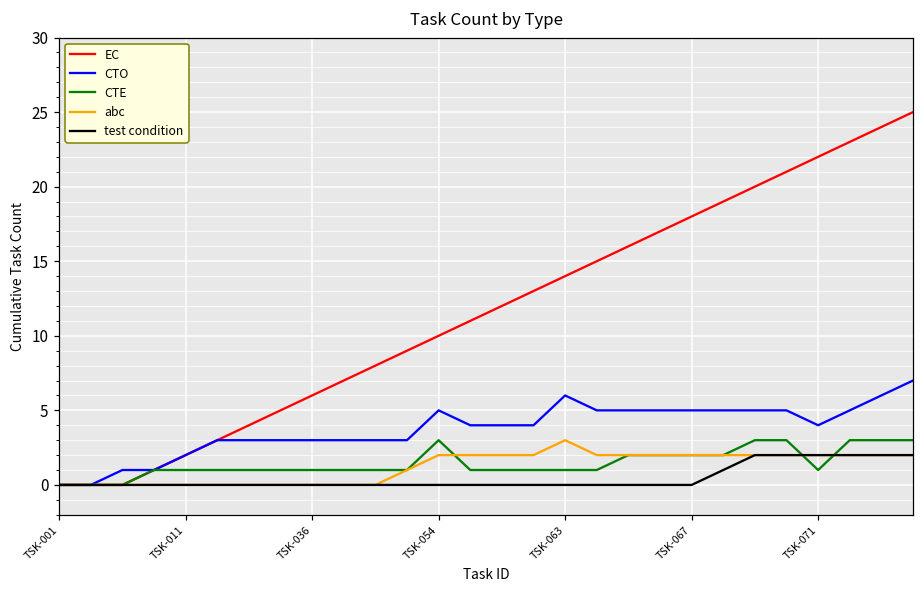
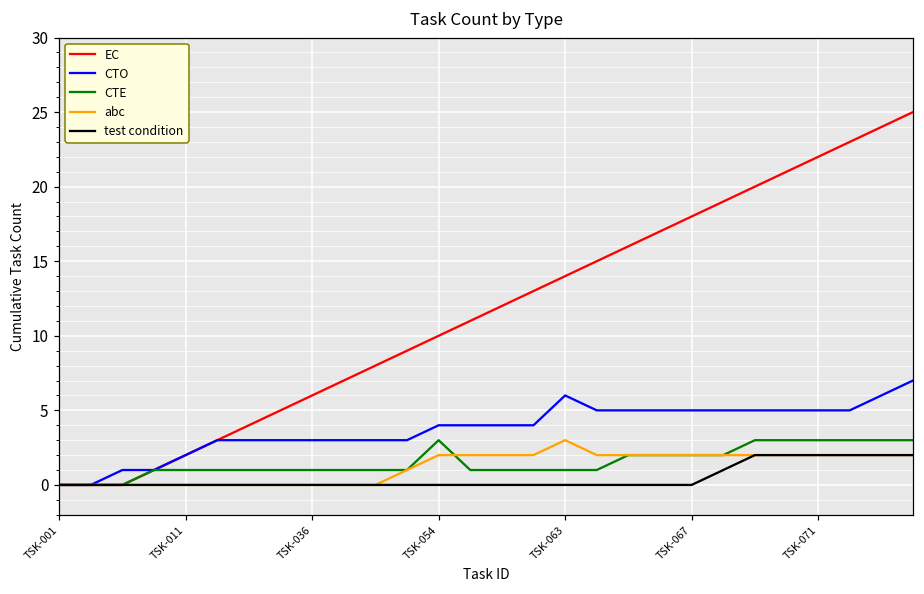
CTO, TSK-054: 5 -> 4
CTO, TSK-071: 4 -> 5
CTE, TSK-071: 1 -> 3
